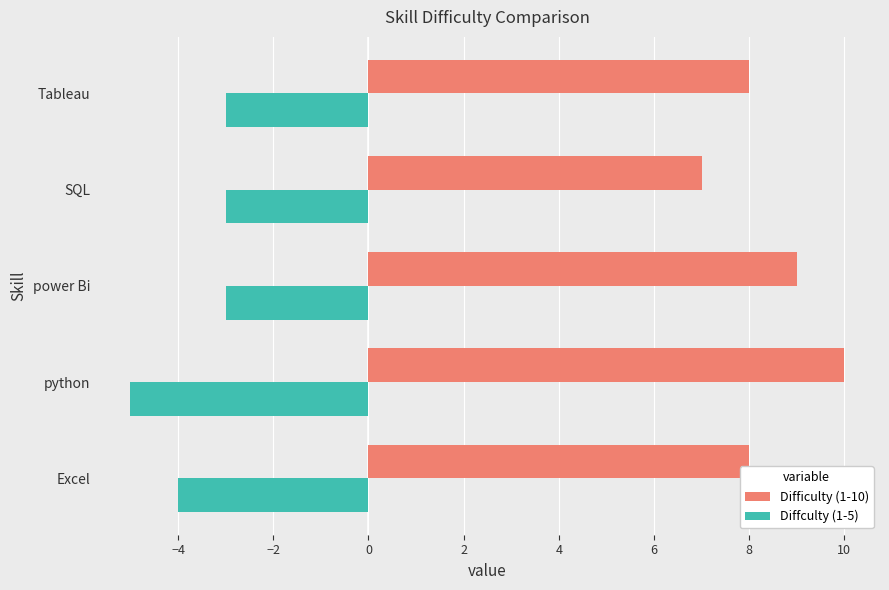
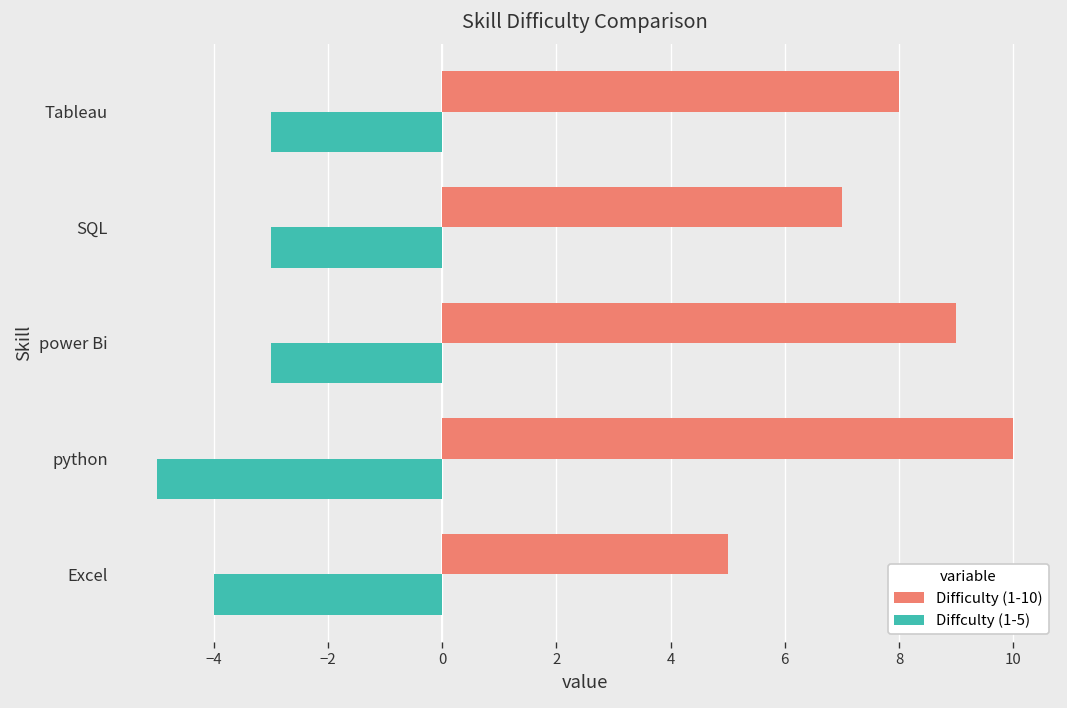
Difficulty (1-10), Excel: 8 -> 5
